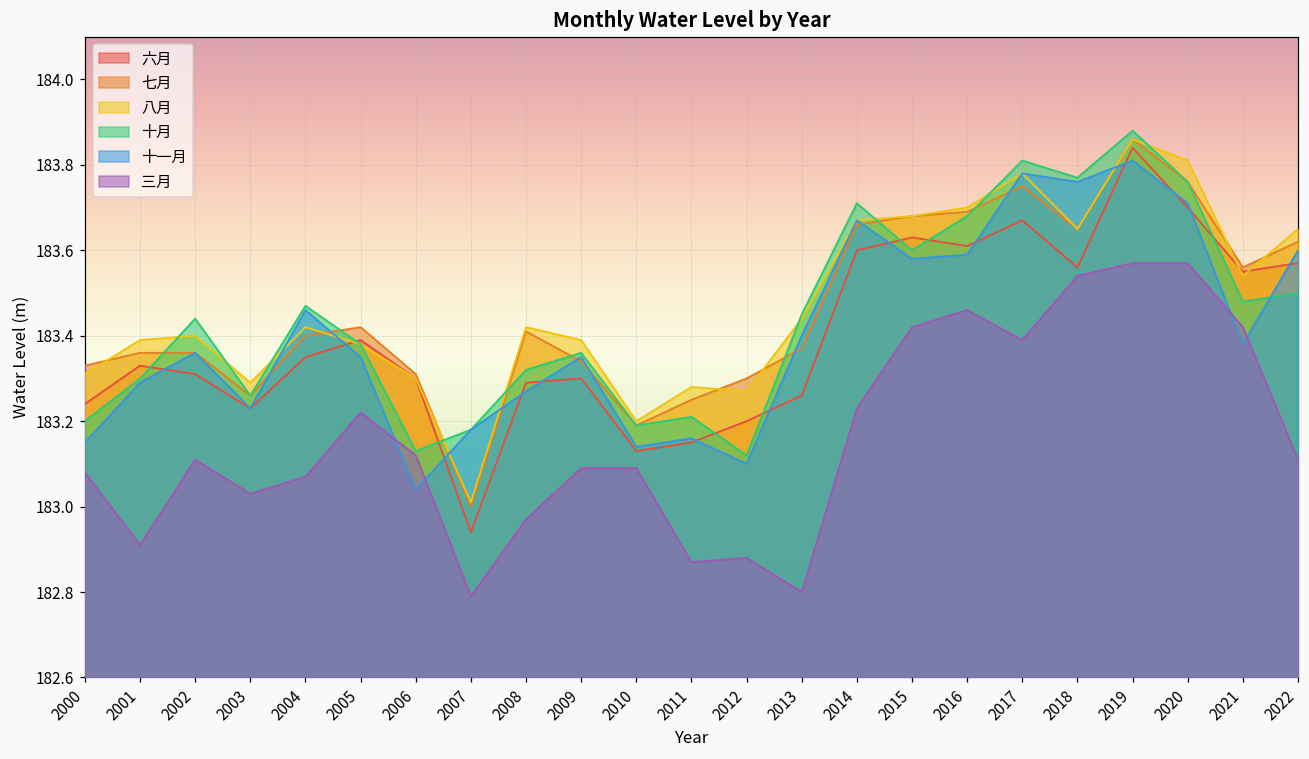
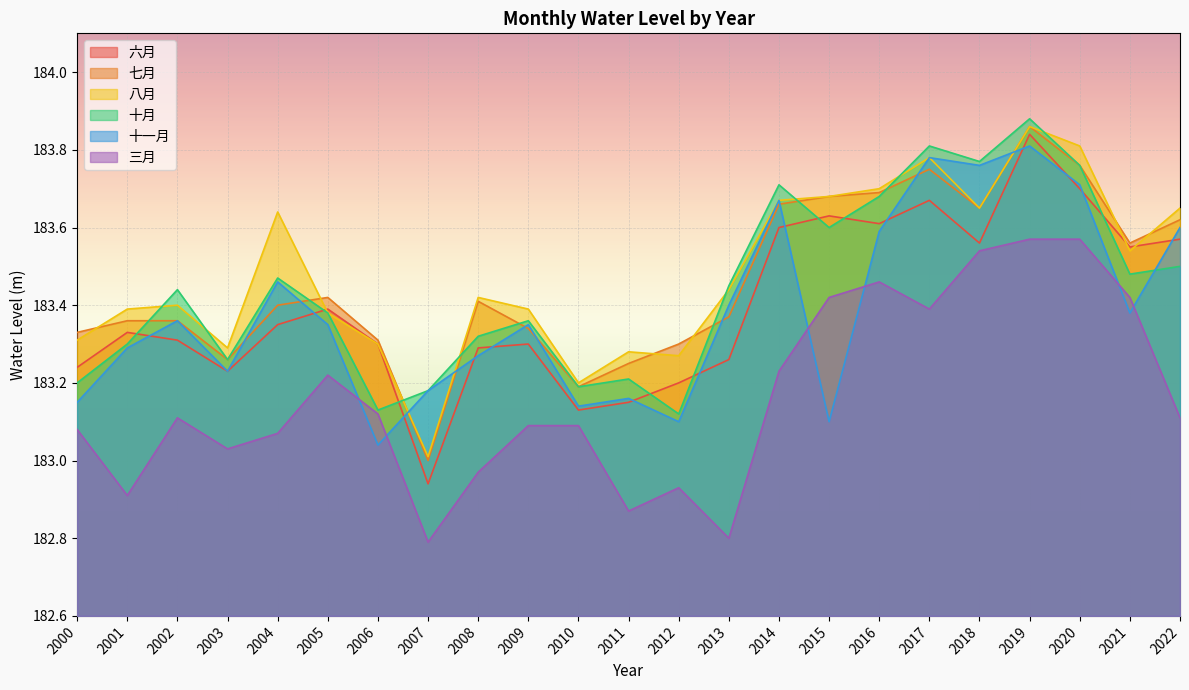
八月, 2004: 183.42 -> 183.64
三月, 2012: 182.88 -> 182.93
十一月, 2015: 183.58 -> 183.10
